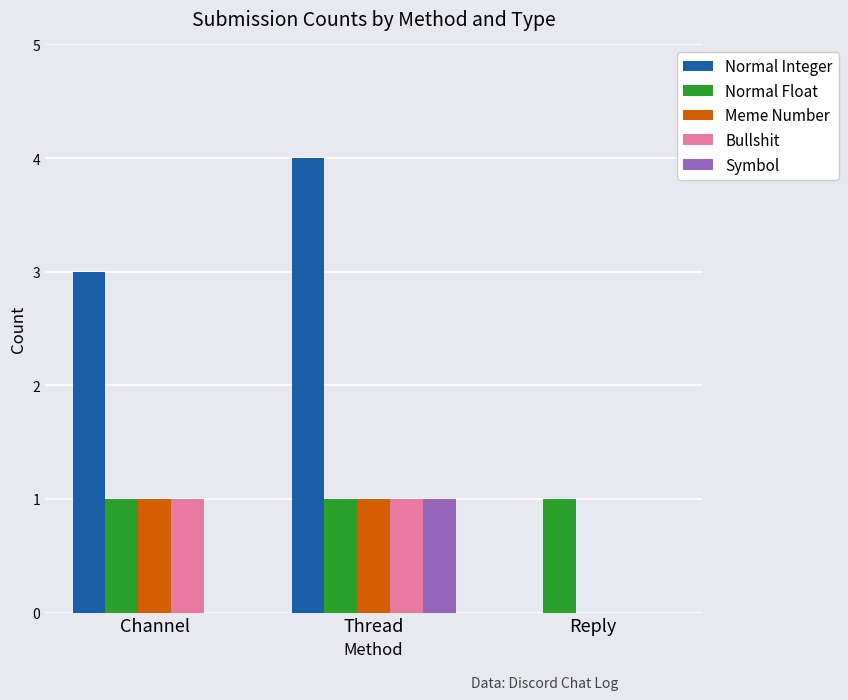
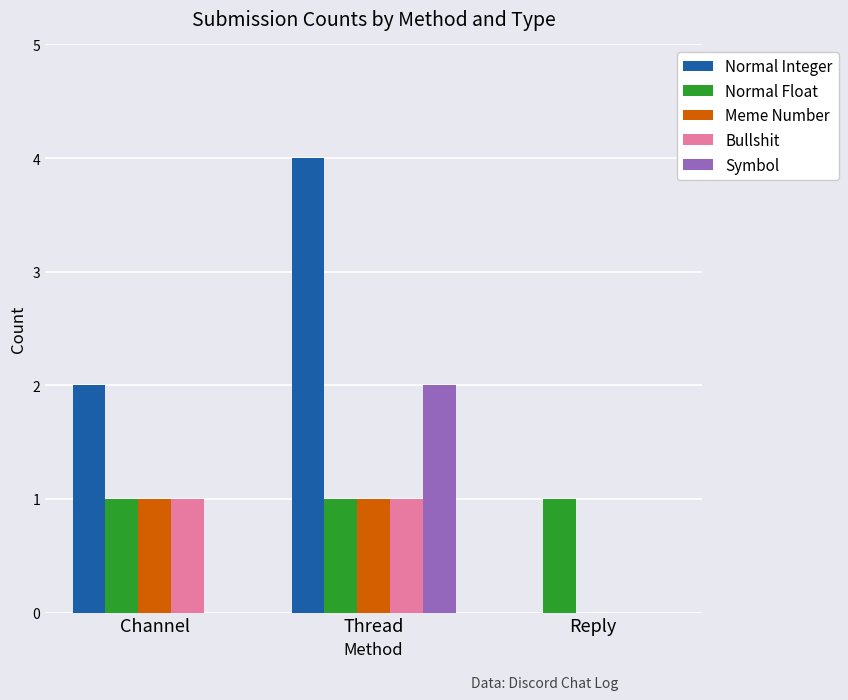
Normal Integer, Channel: 3 -> 2
Symbol, Thread: 1 -> 2
